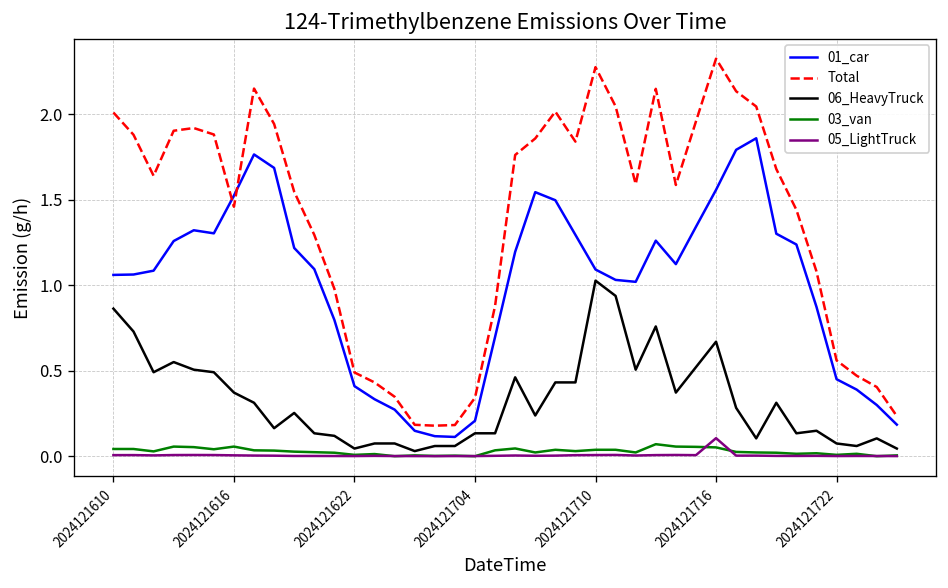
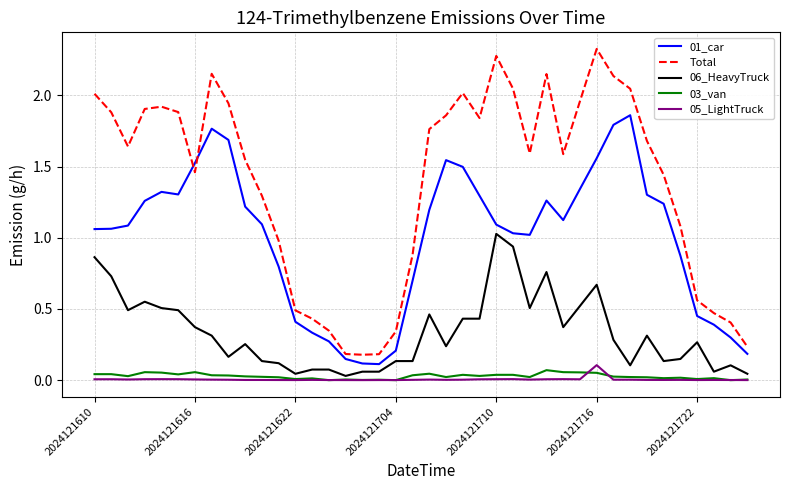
06_HeavyTruck, 2024121722: 0.07 -> 0.27
